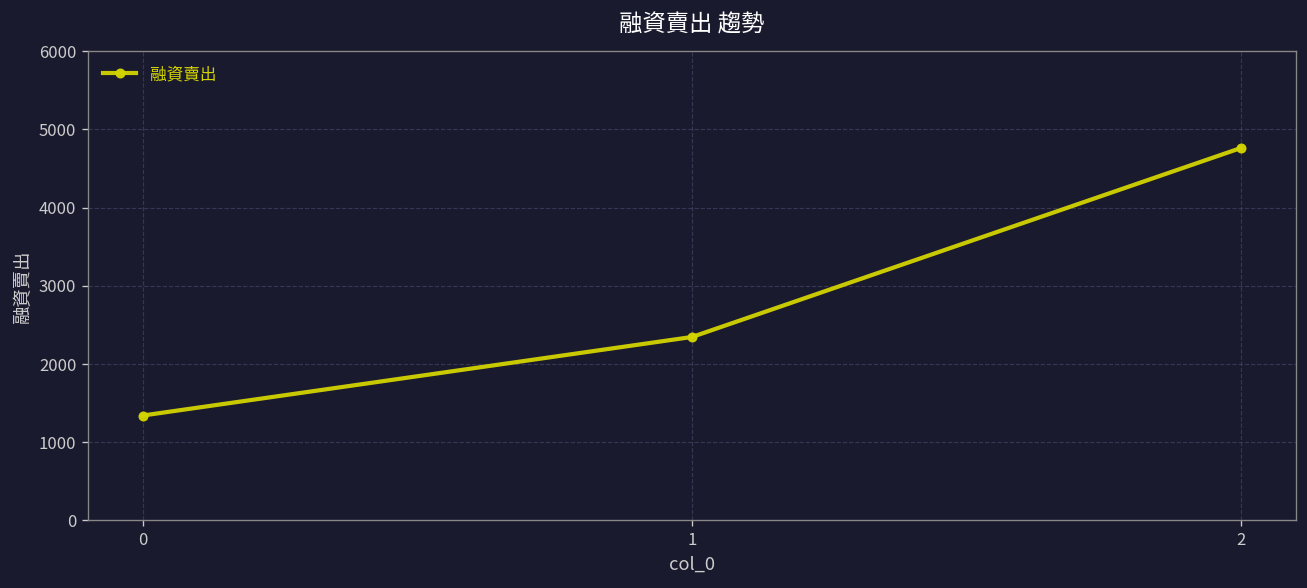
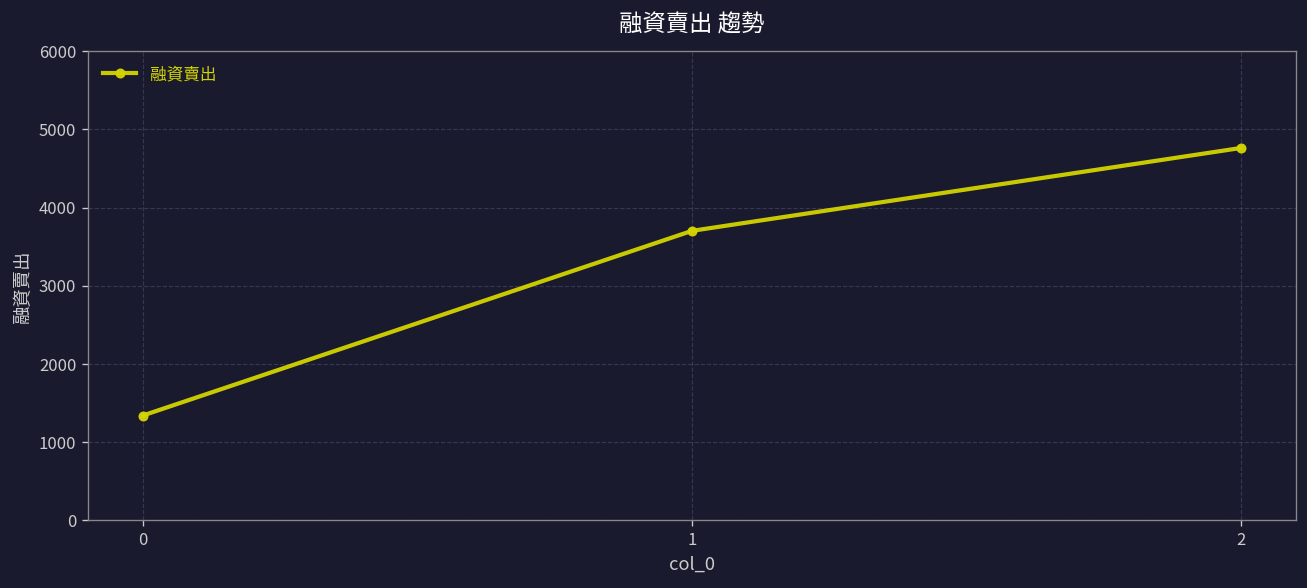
1: 2300 -> 3700
